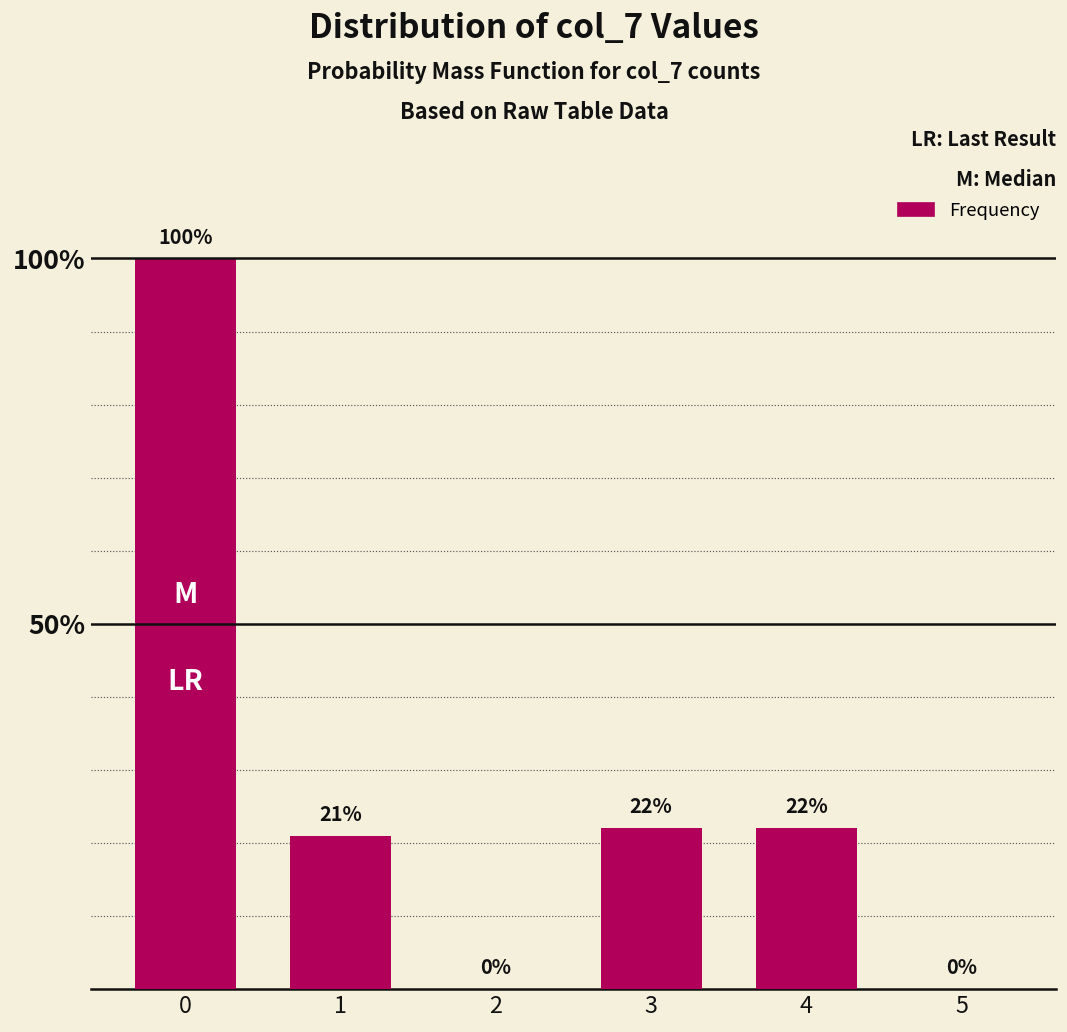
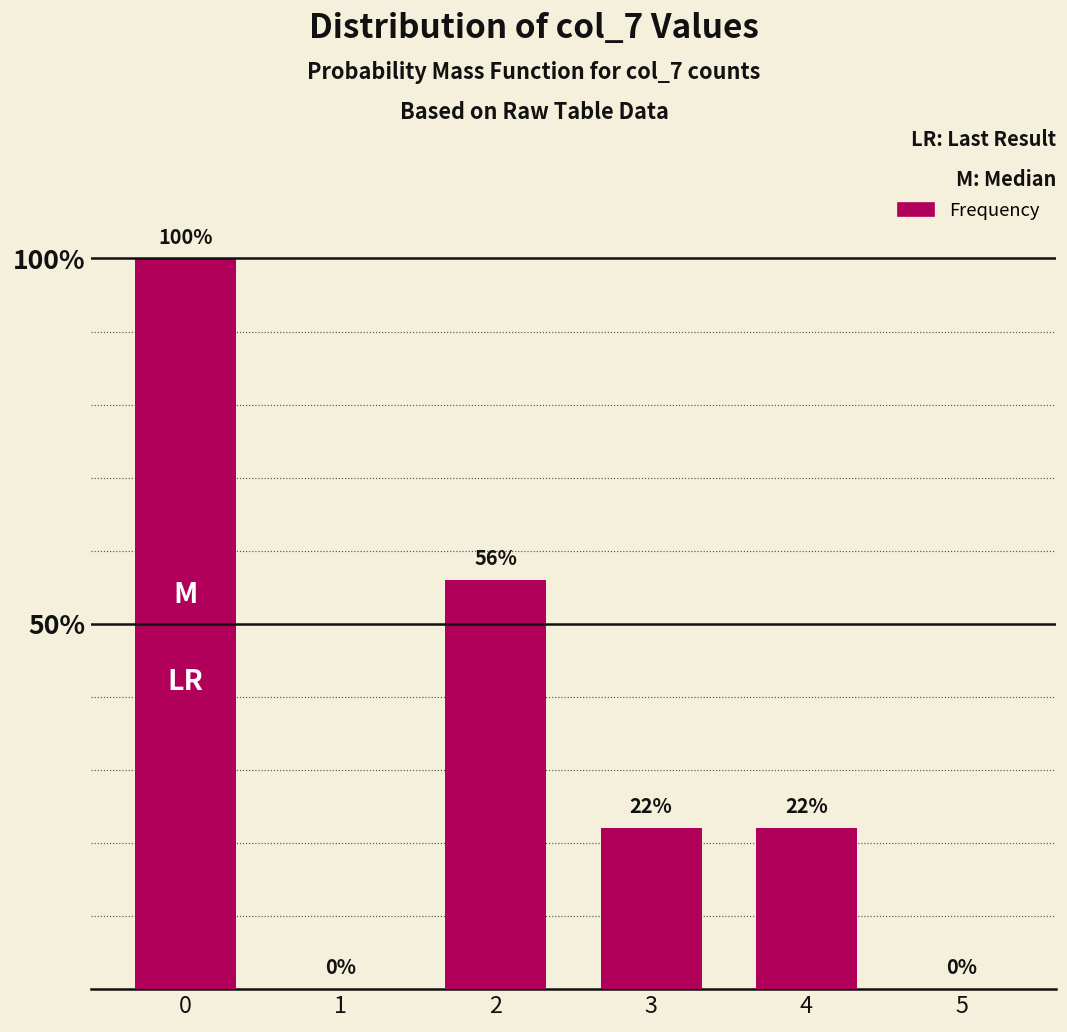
1: 21% -> 0%
2: 0% -> 56%
